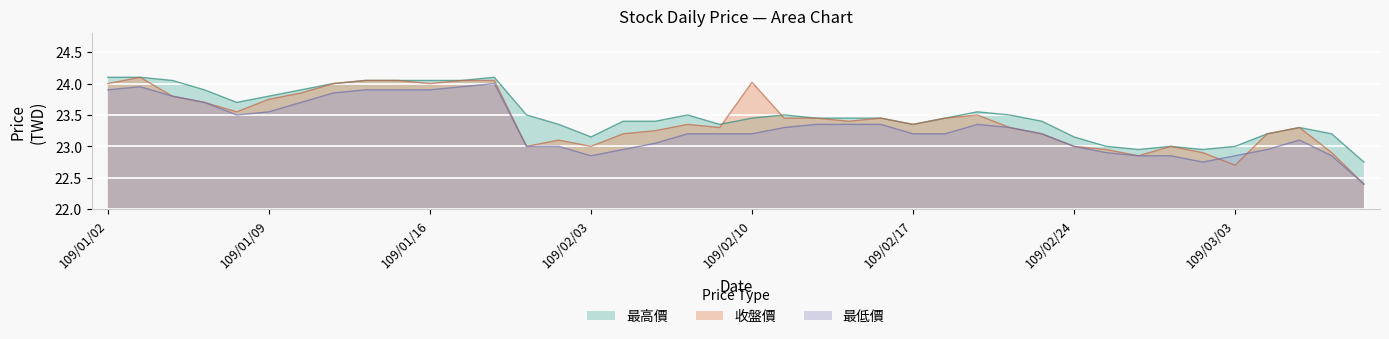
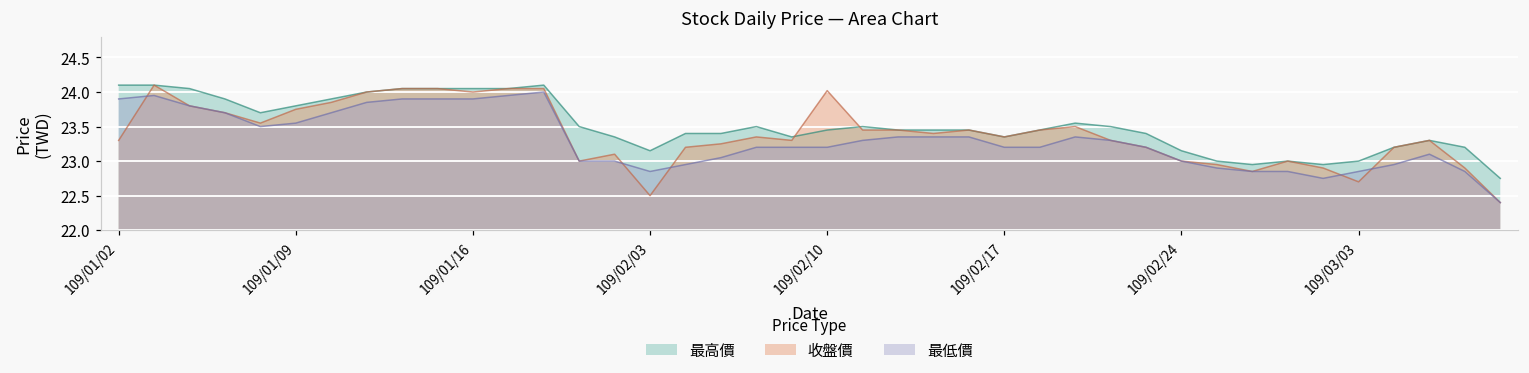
收盤價, 109/01/02: 24.0 -> 23.3
收盤價, 109/02/03: 23.0 -> 22.5
